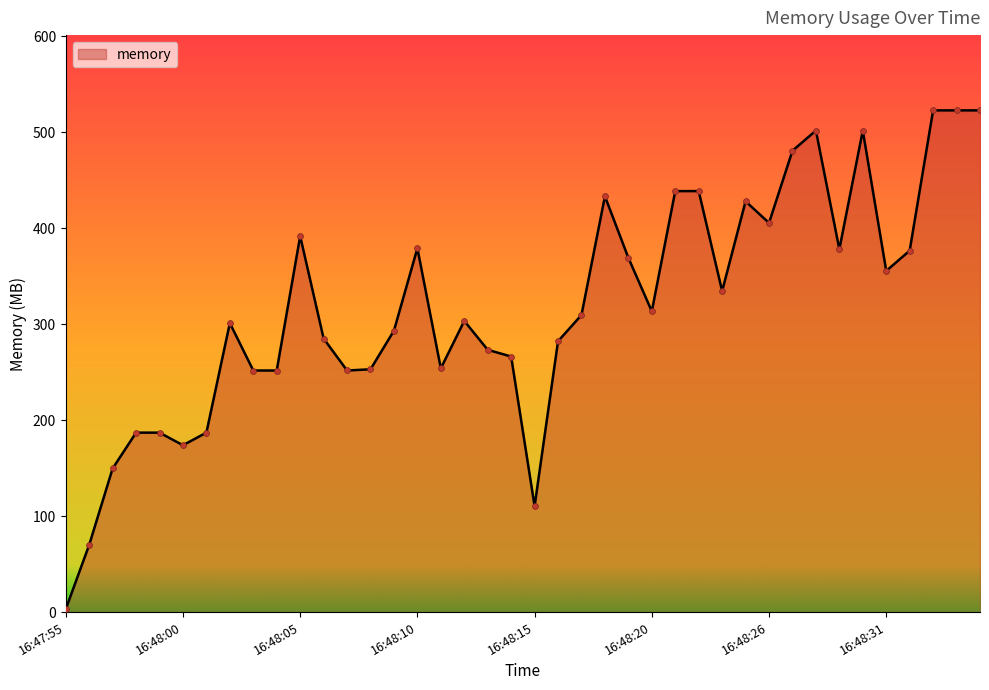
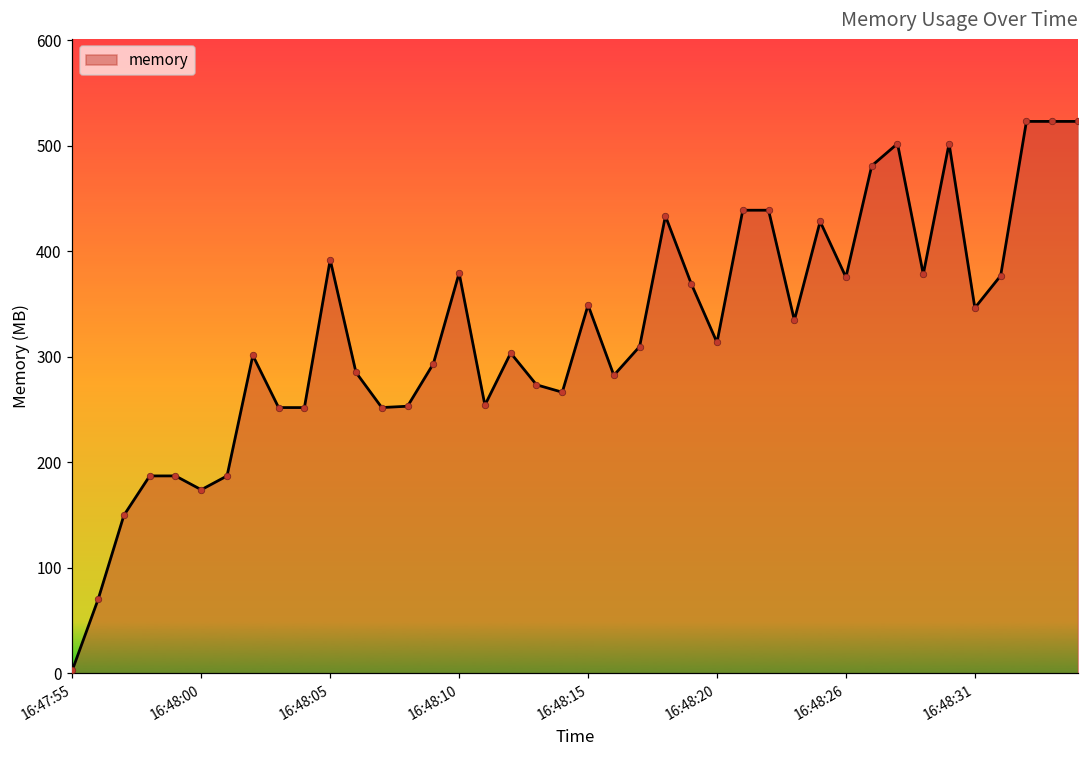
16:48:15: 110 -> 350
16:48:26: 410 -> 380
16:48:31: 360 -> 350
